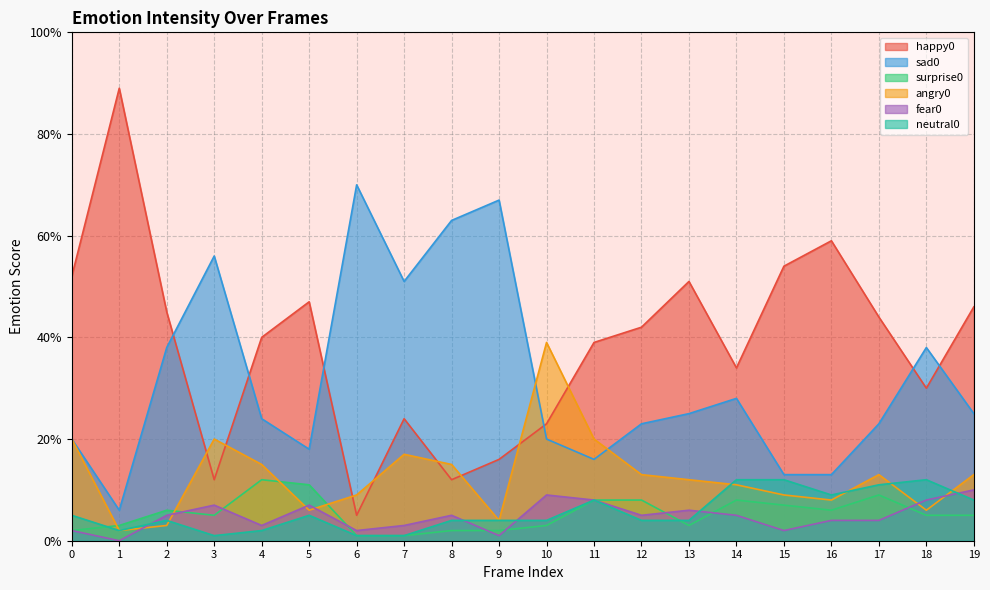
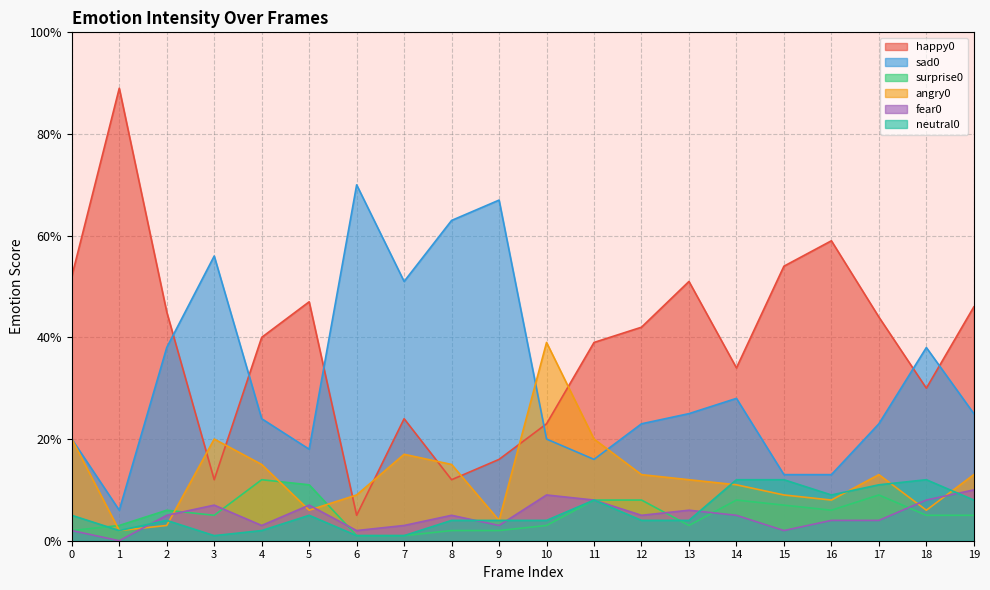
fear0, 9: 1% -> 3%
